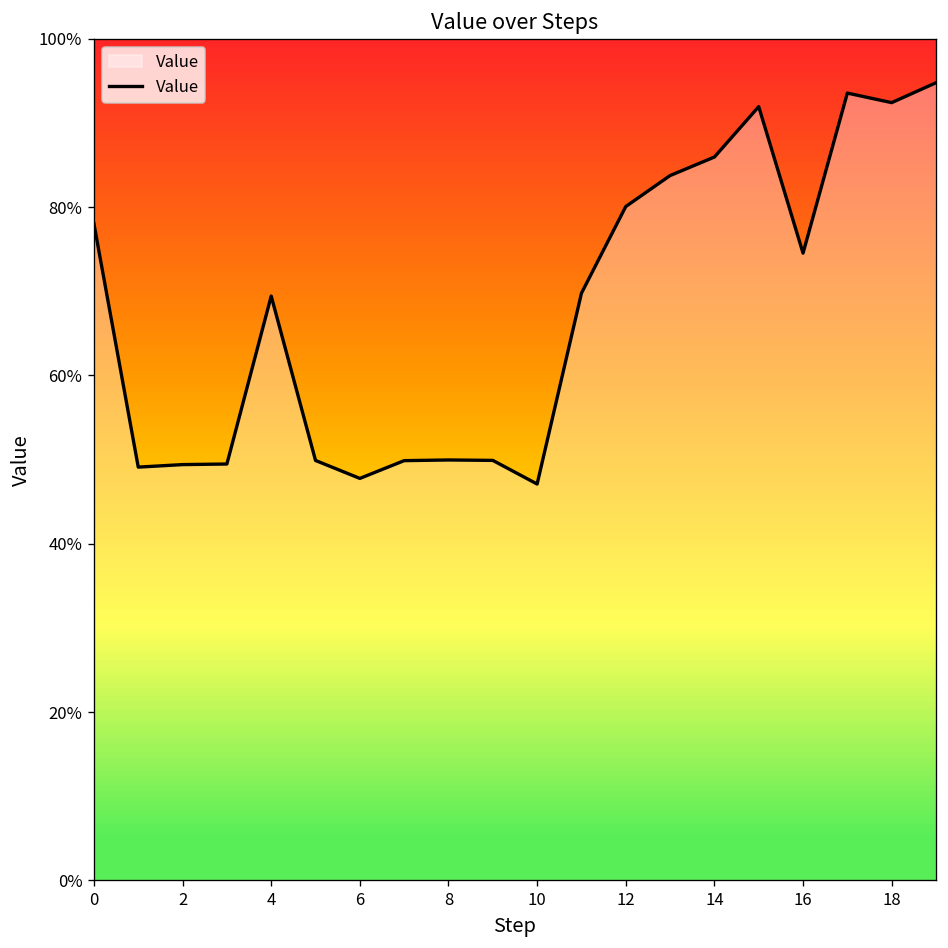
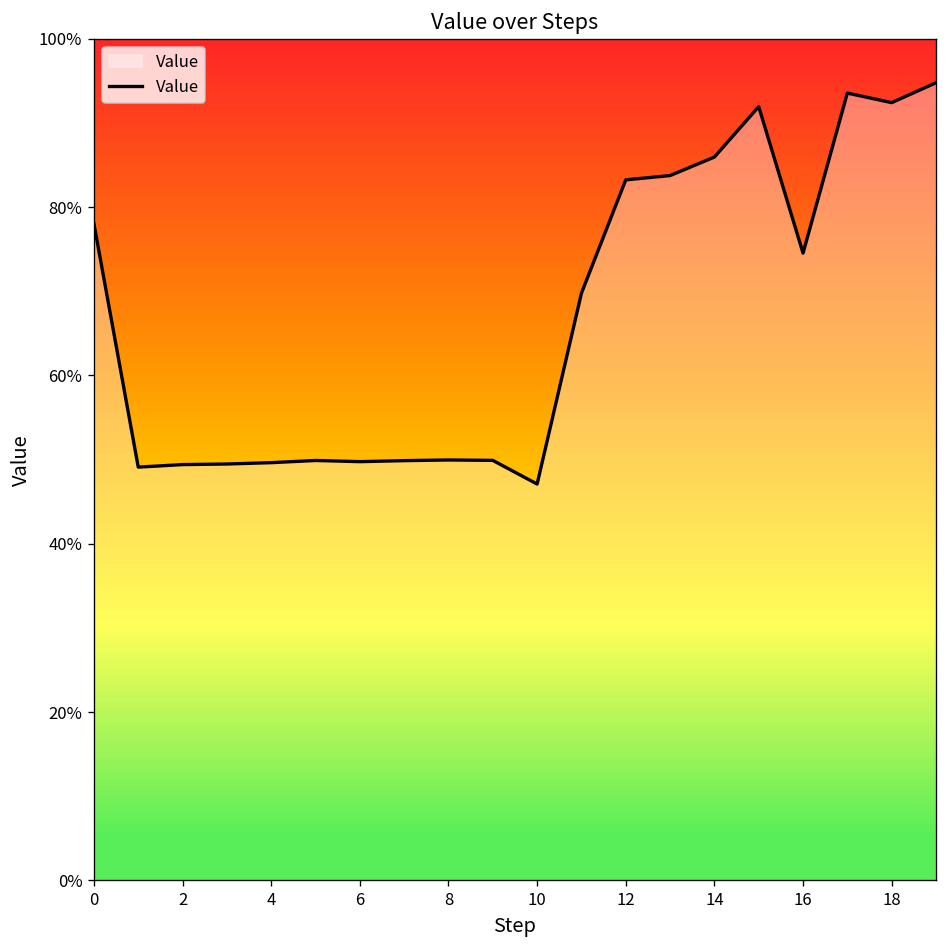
4: 69% -> 50%
6: 48% -> 50%
12: 80% -> 83%
